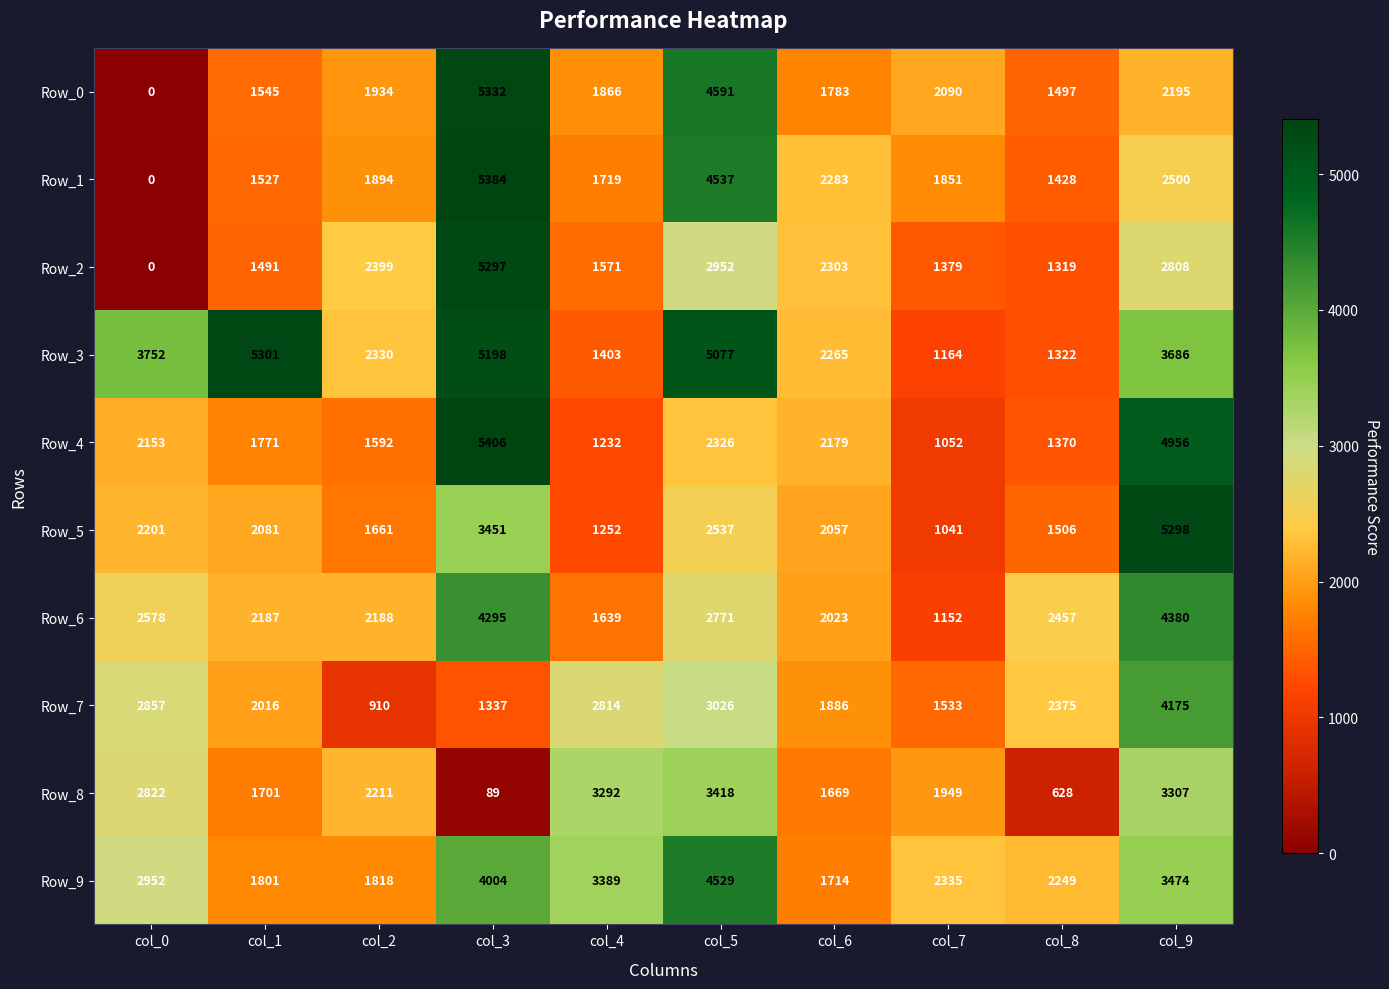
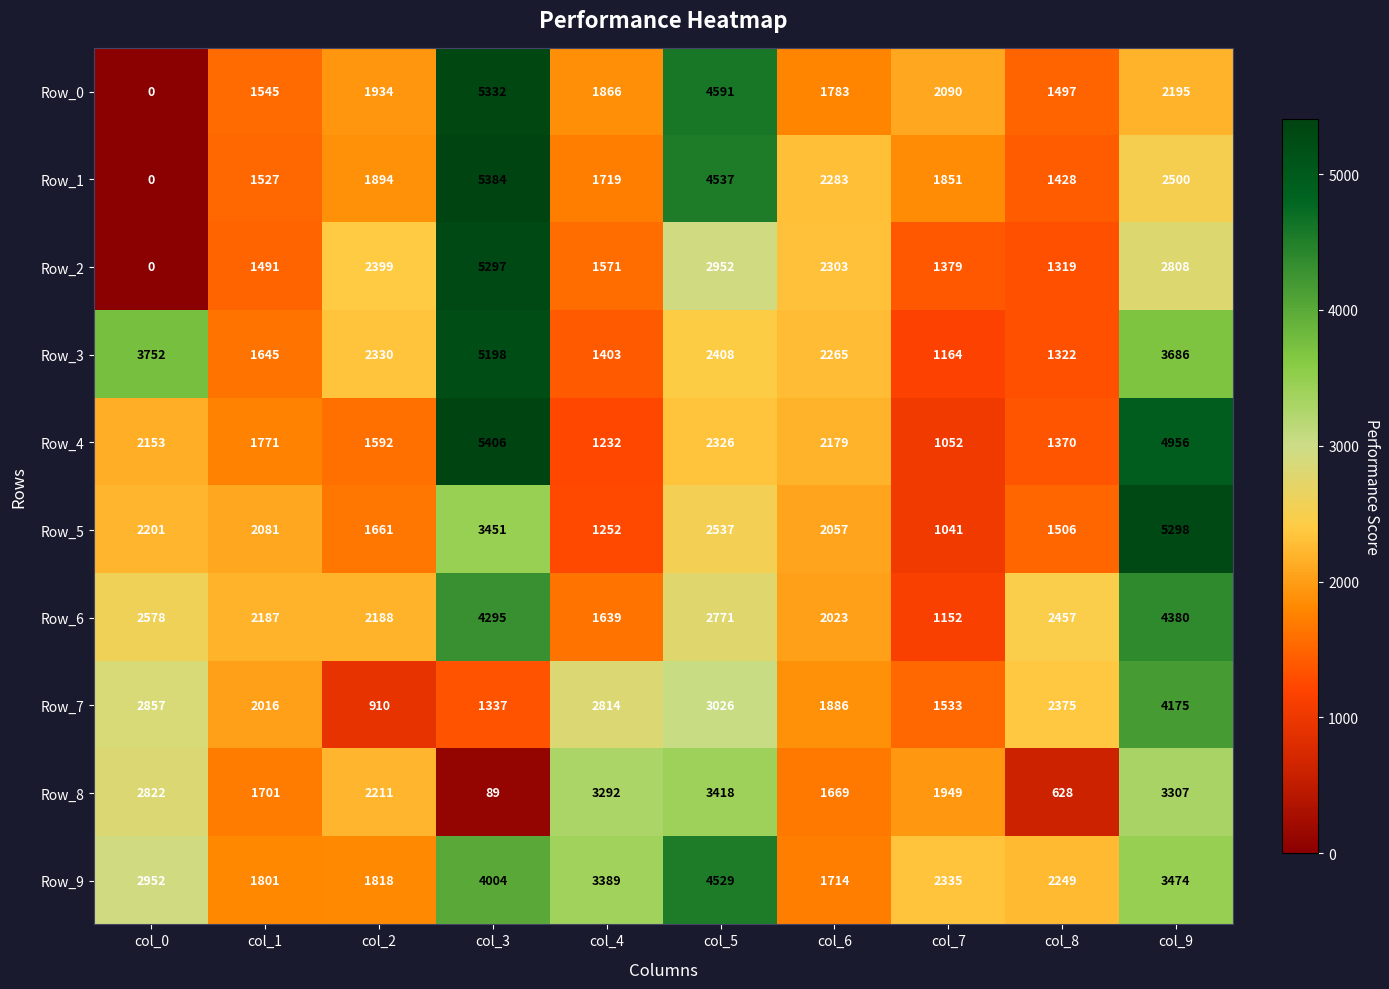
Row_3, col_1: 5301 -> 1645
Row_3, col_5: 5077 -> 2408
